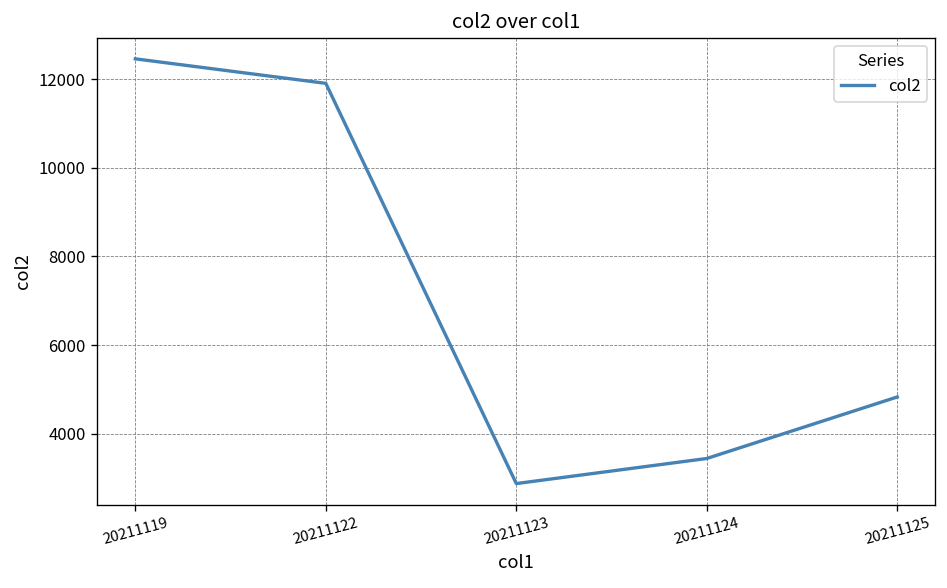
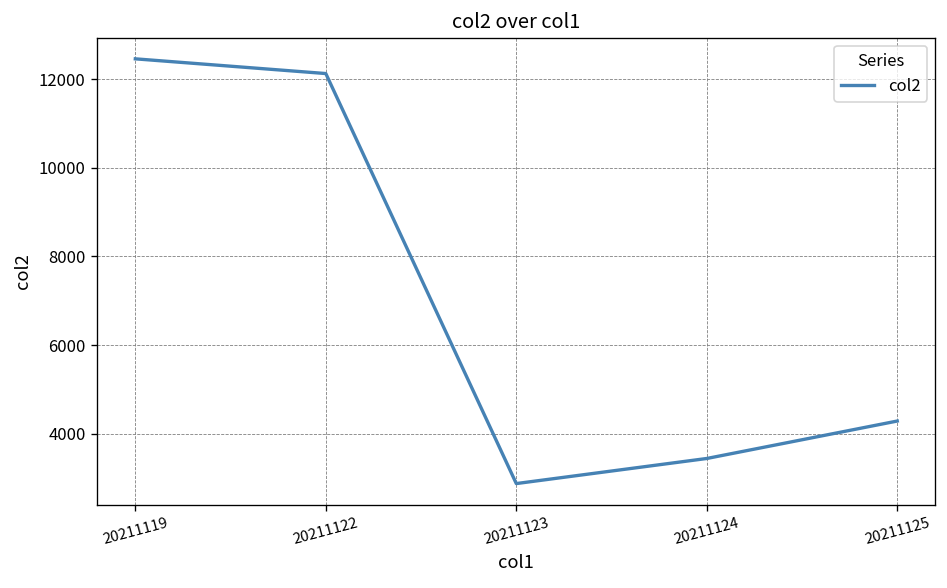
20211122: 11900 -> 12100
20211125: 4800 -> 4300
